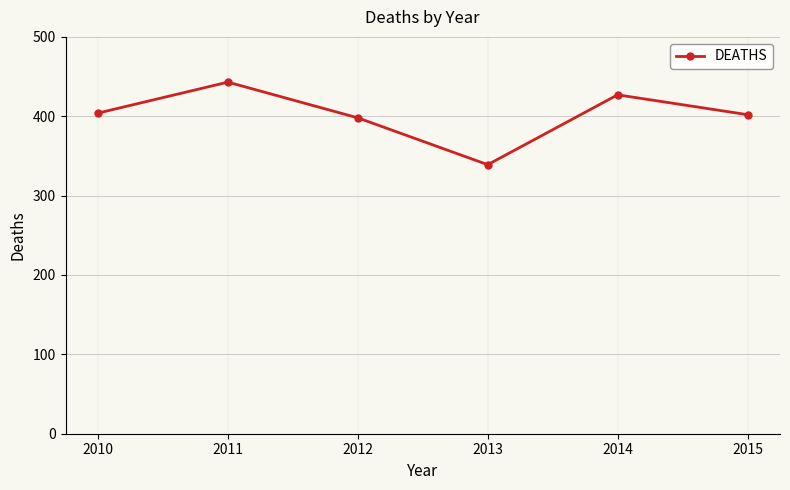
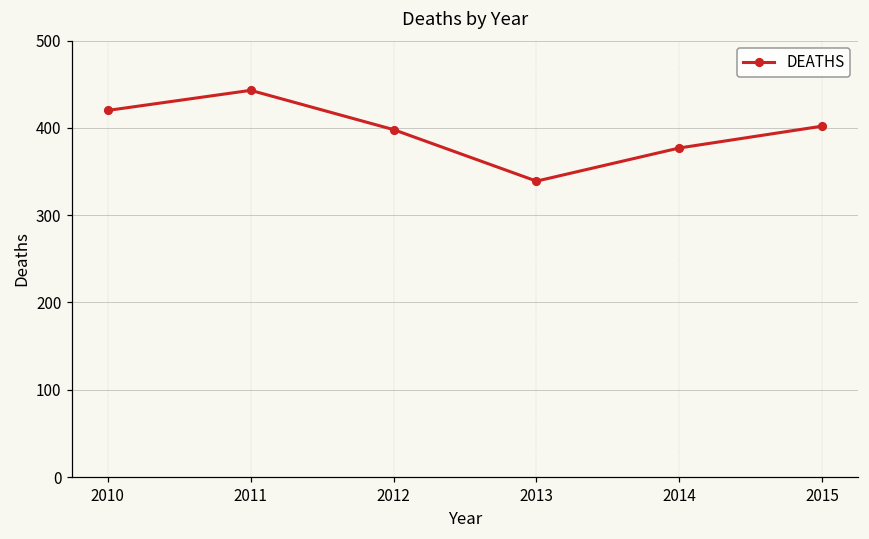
2010: 400 -> 420
2014: 430 -> 380
